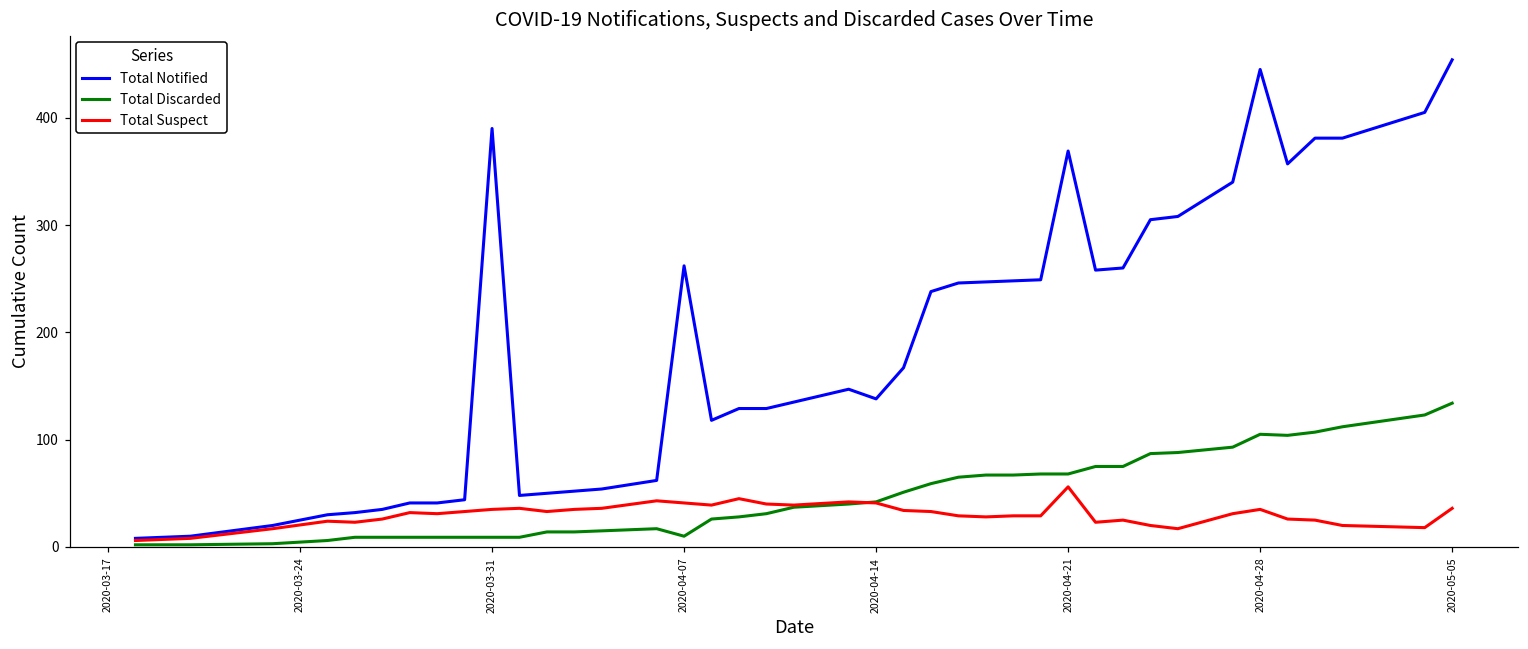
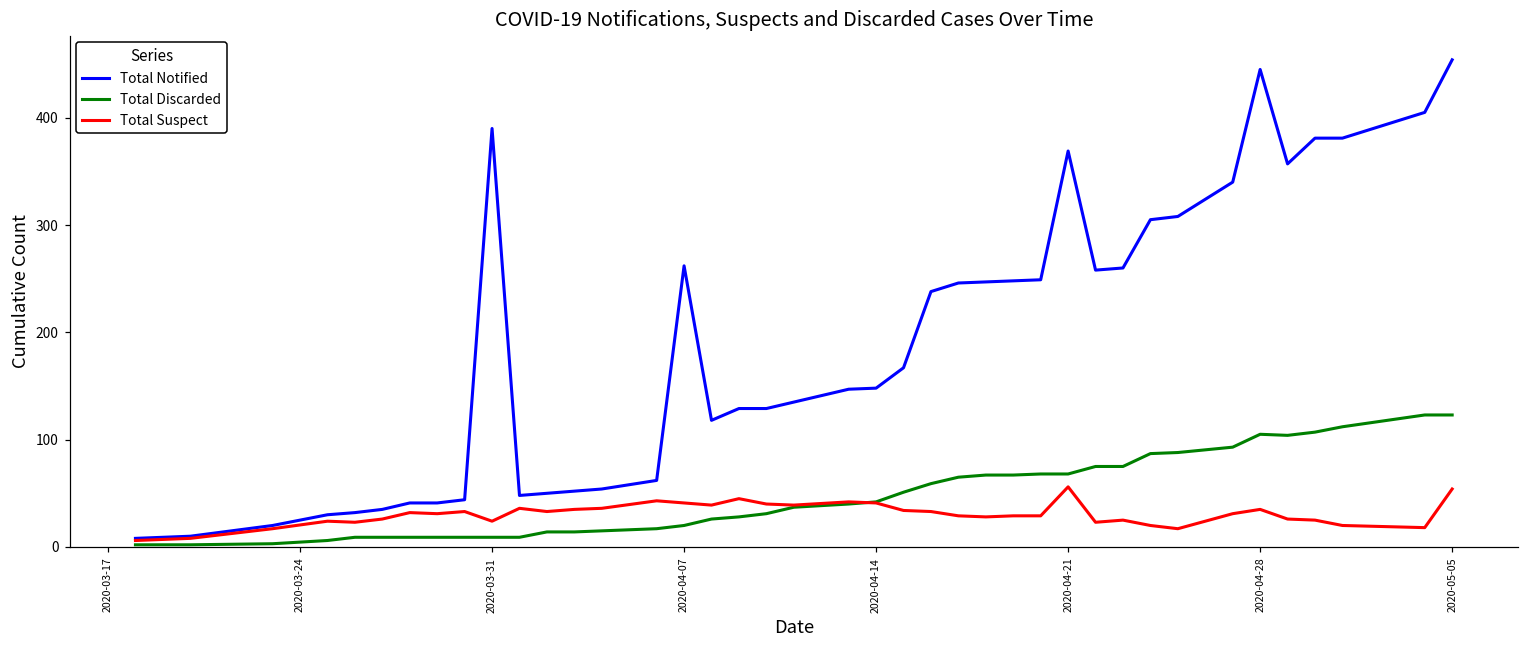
Total Suspect, 2020-03-31: 40 -> 20
Total Discarded, 2020-04-07: 10 -> 20
Total Notified, 2020-04-14: 140 -> 150
Total Discarded, 2020-05-05: 130 -> 120
Total Suspect, 2020-05-05: 40 -> 50
